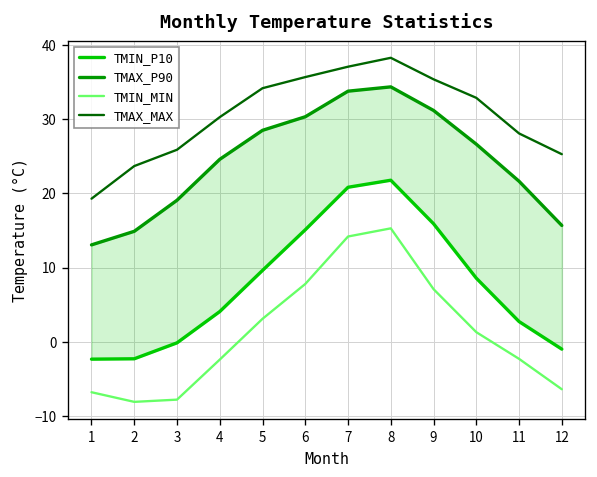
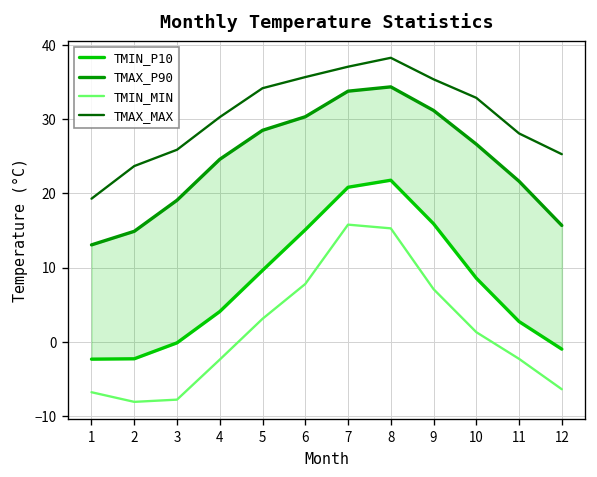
TMIN_MIN, 7: 14 -> 16
